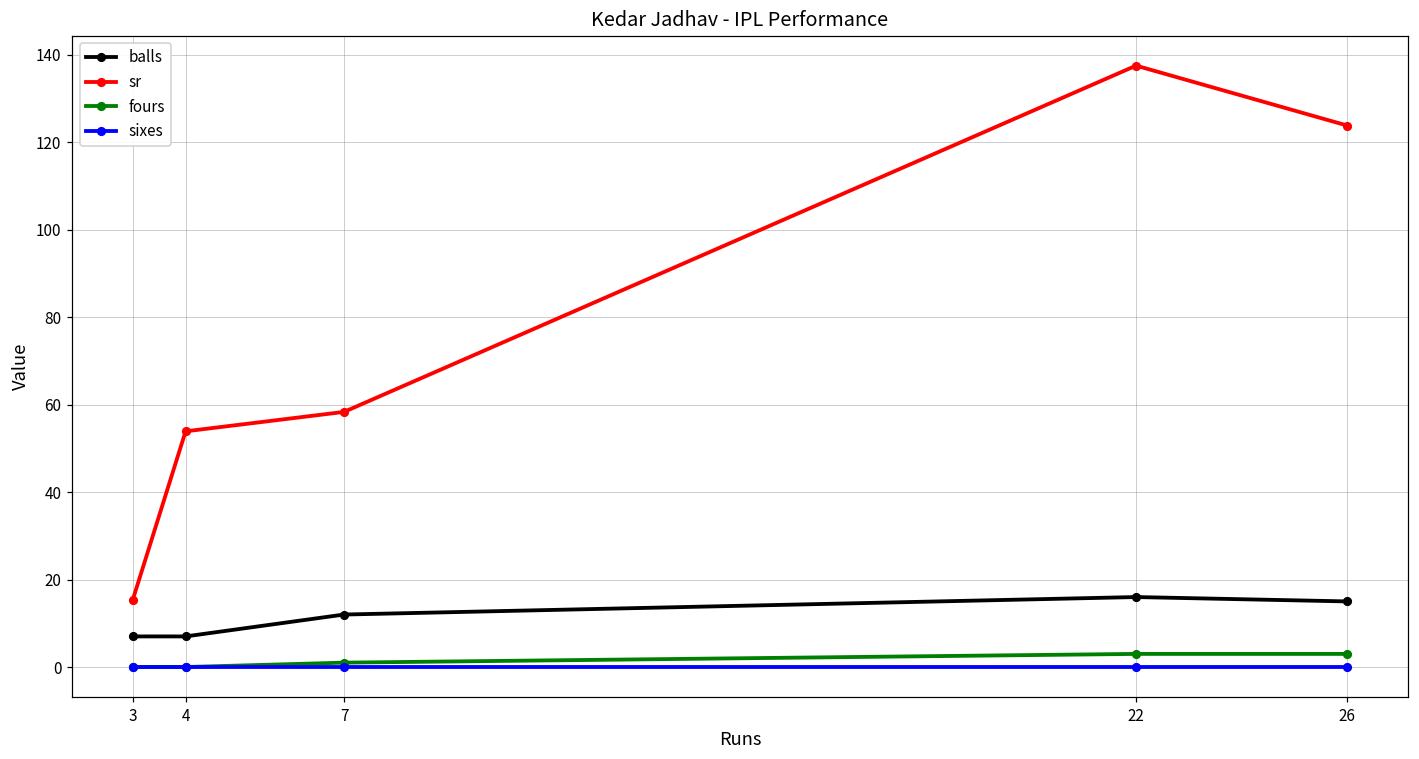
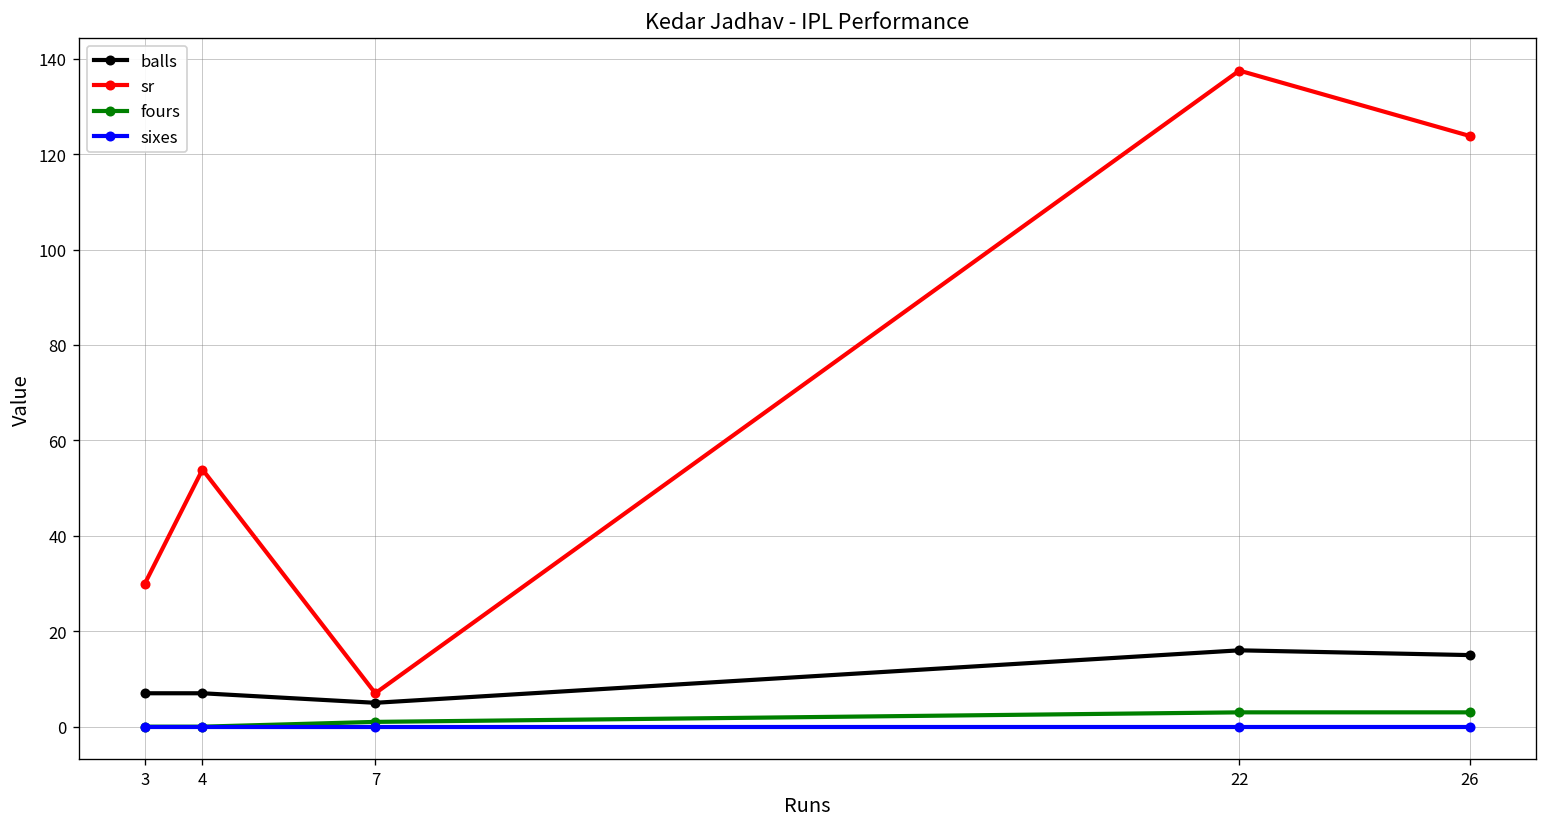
sr, 3: 15 -> 30
balls, 7: 12 -> 5
sr, 7: 58 -> 7
